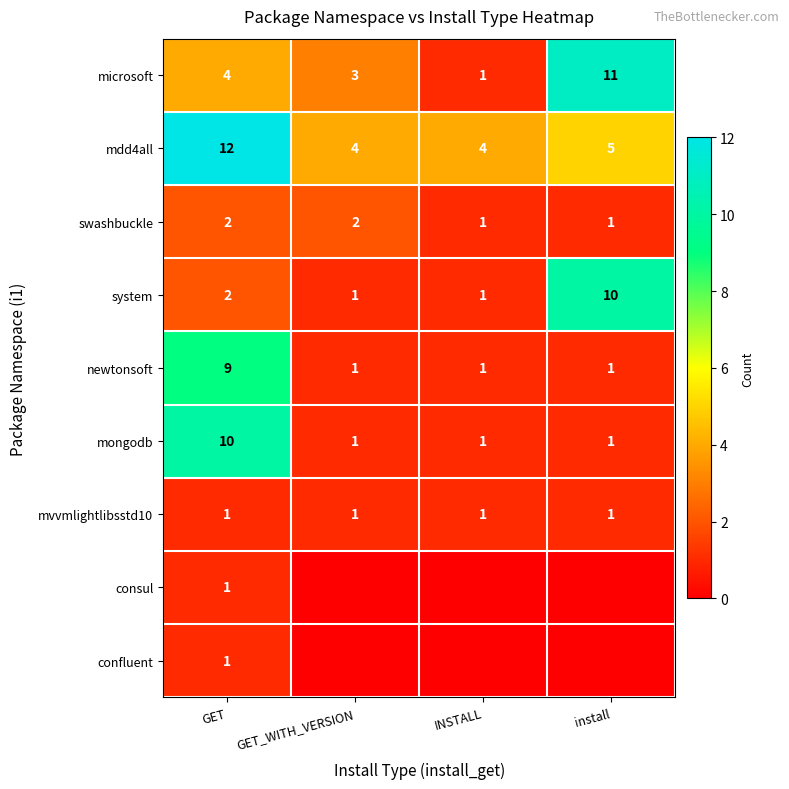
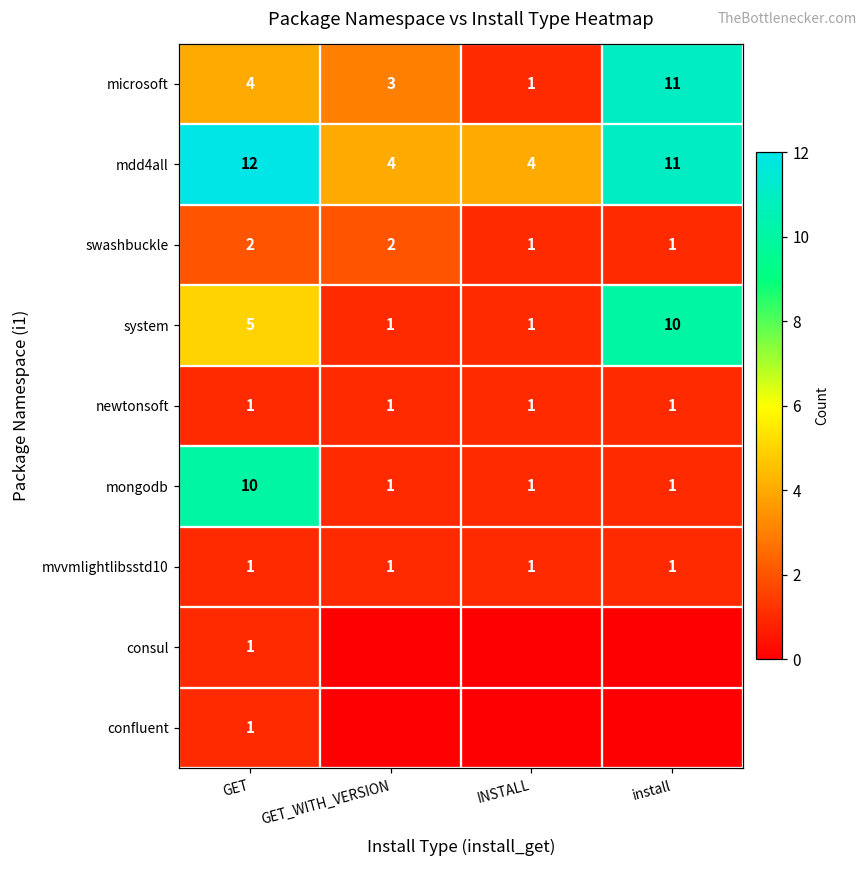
mdd4all, install: 5 -> 11
system, GET: 2 -> 5
newtonsoft, GET: 9 -> 1
